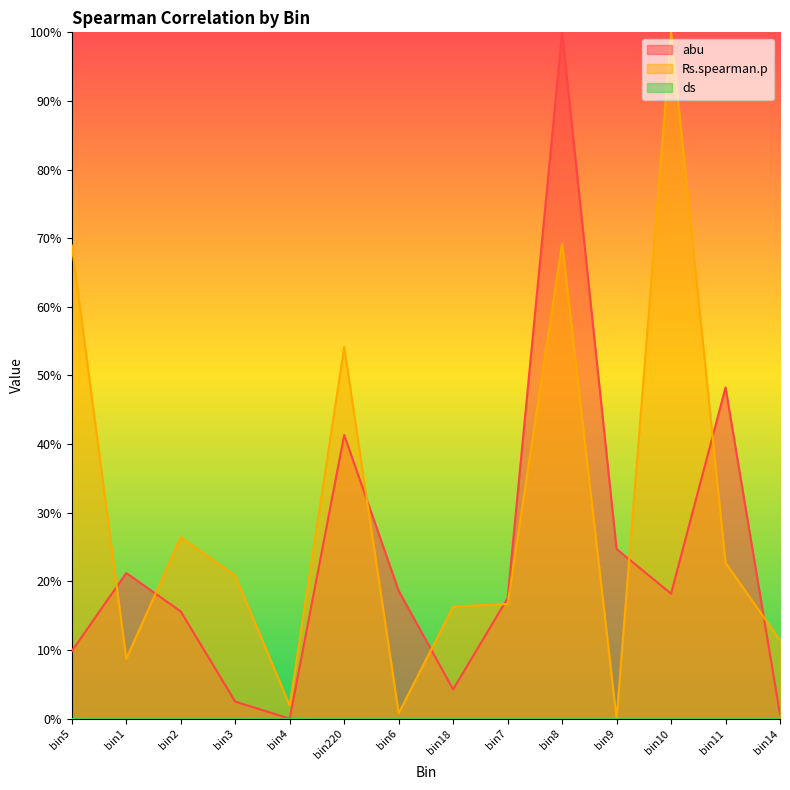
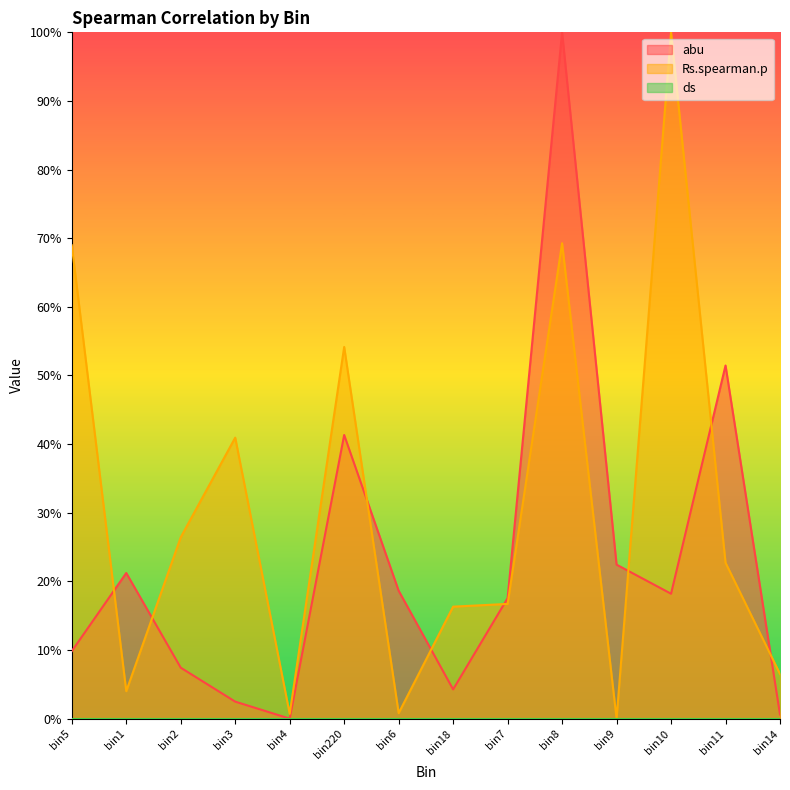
Rs.spearman.p, bin1: 9% -> 4%
abu, bin2: 16% -> 7%
Rs.spearman.p, bin3: 21% -> 41%
Rs.spearman.p, bin4: 2% -> 1%
abu, bin9: 25% -> 22%
abu, bin11: 48% -> 51%
Rs.spearman.p, bin14: 11% -> 7%
